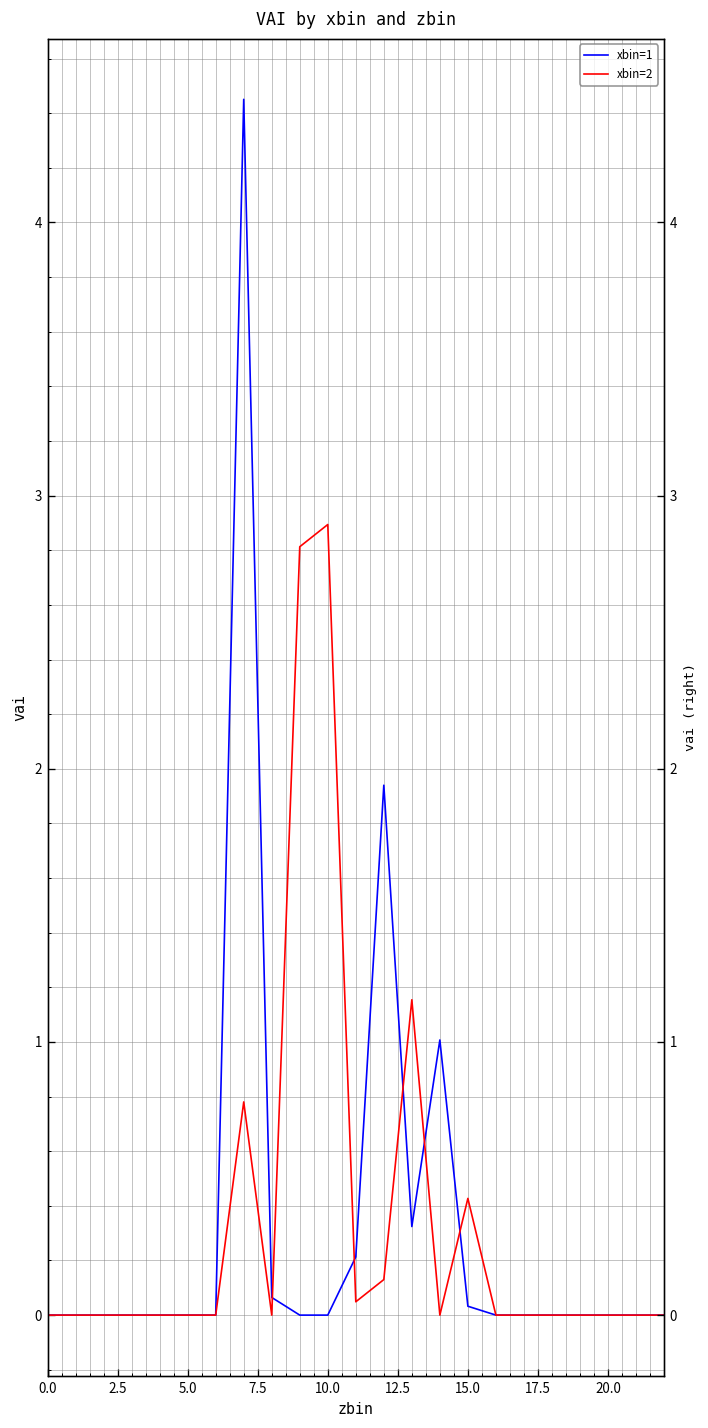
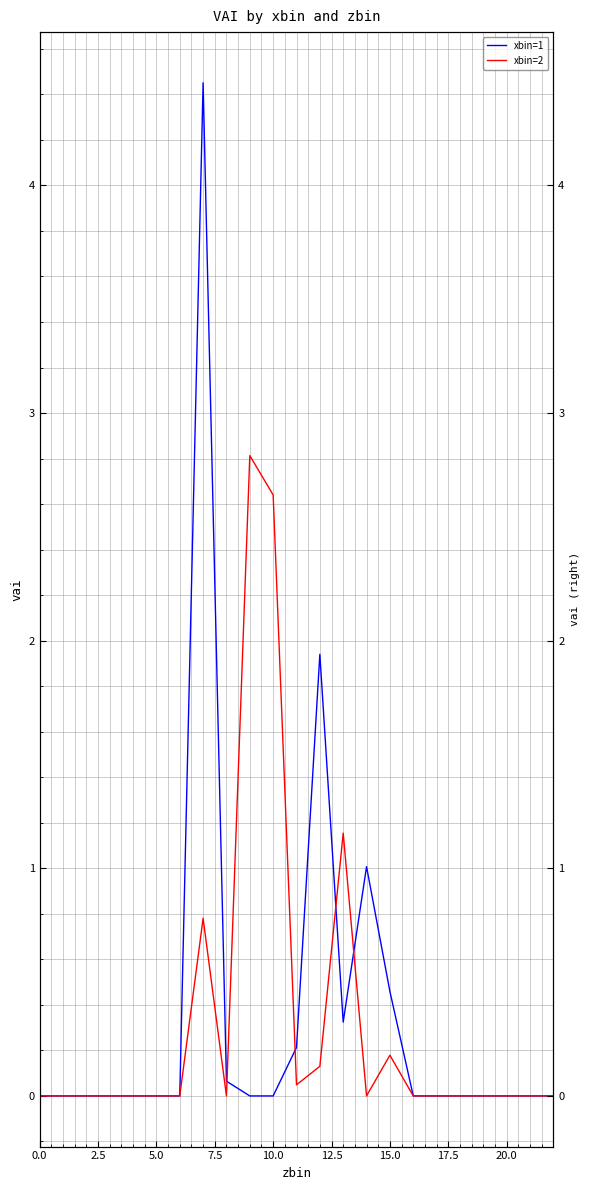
xbin=2, 10.0: 2.89 -> 2.64
xbin=1, 15.0: 0.03 -> 0.46
xbin=2, 15.0: 0.43 -> 0.18
